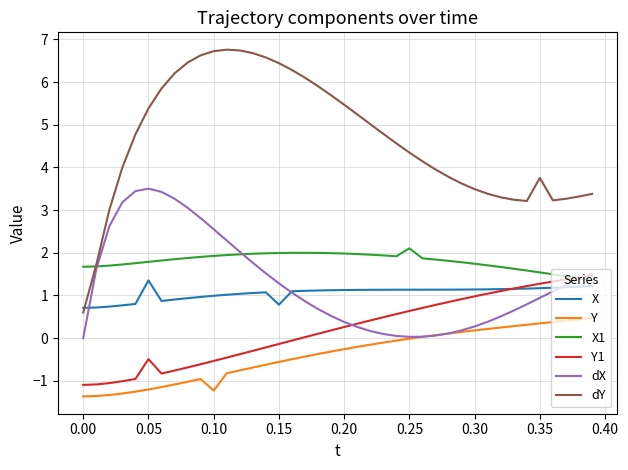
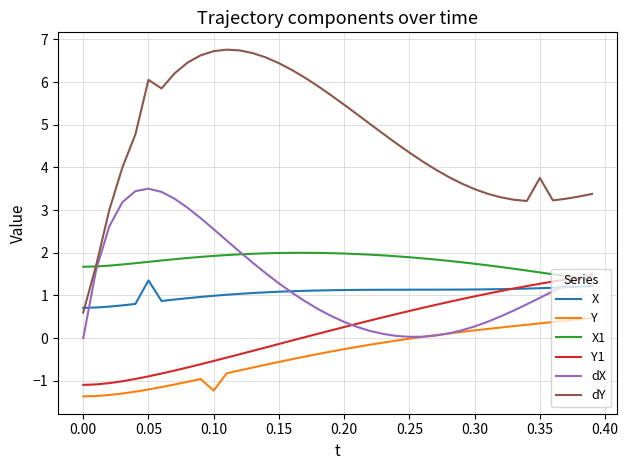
Y1, 0.05: -0.5 -> -0.9
dY, 0.05: 5.4 -> 6.1
X, 0.15: 0.8 -> 1.1
X1, 0.25: 2.1 -> 1.9
